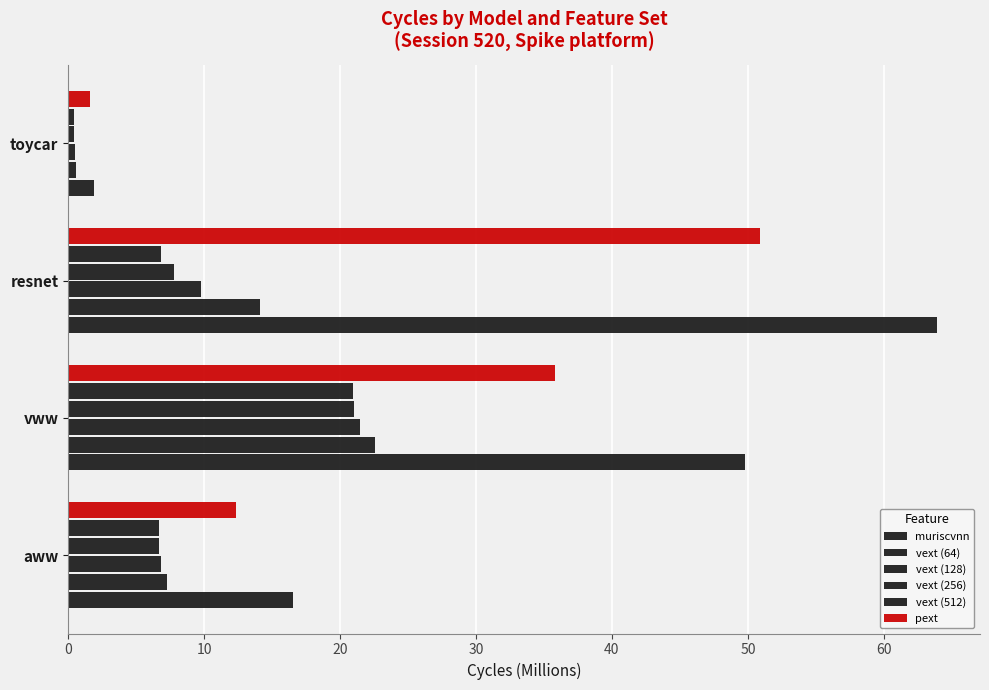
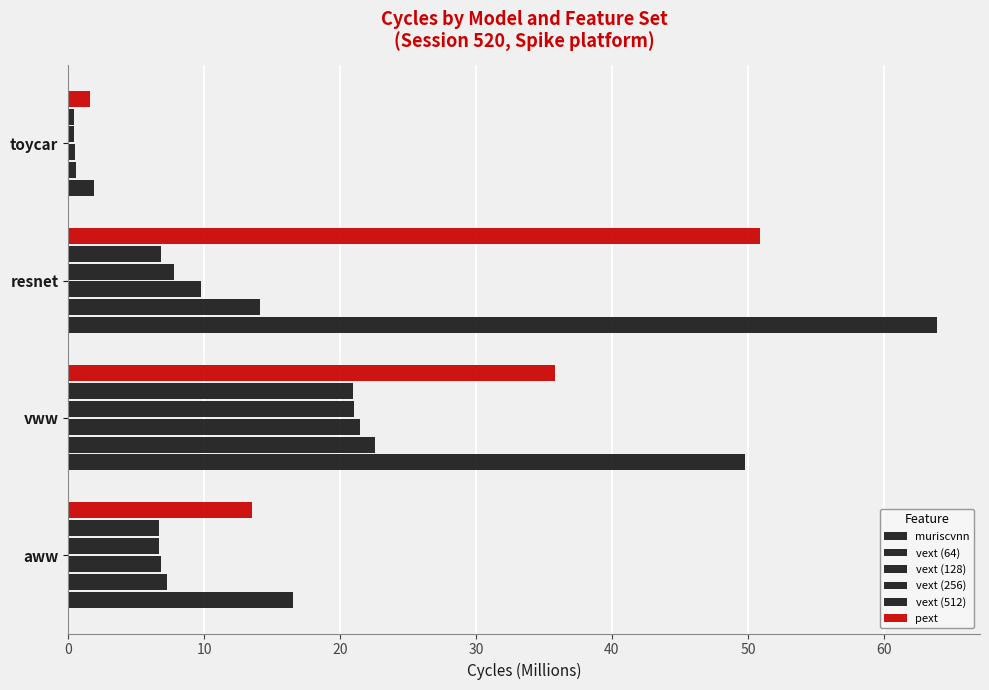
pext, aww: 12.3 -> 13.6
